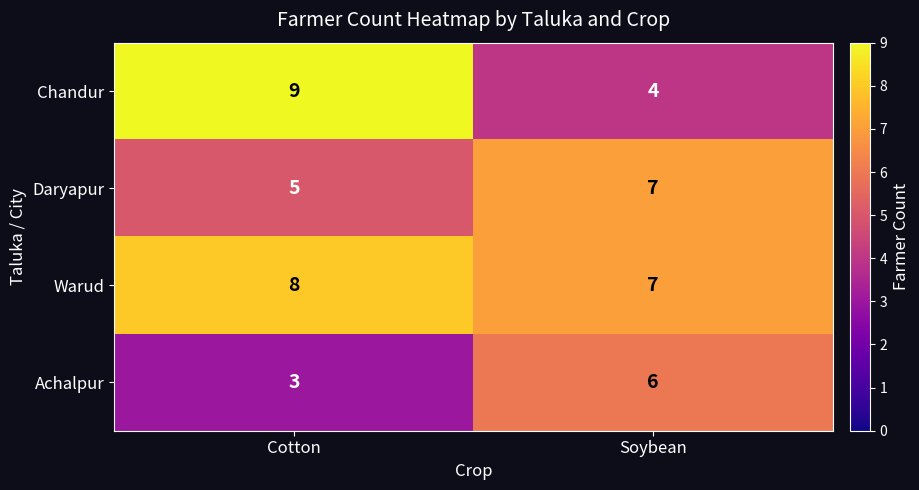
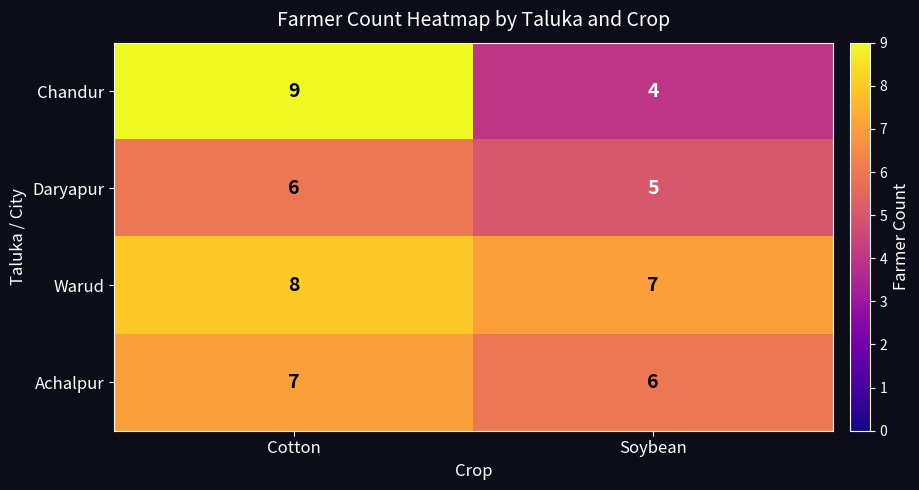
Daryapur, Cotton: 5 -> 6
Daryapur, Soybean: 7 -> 5
Achalpur, Cotton: 3 -> 7
